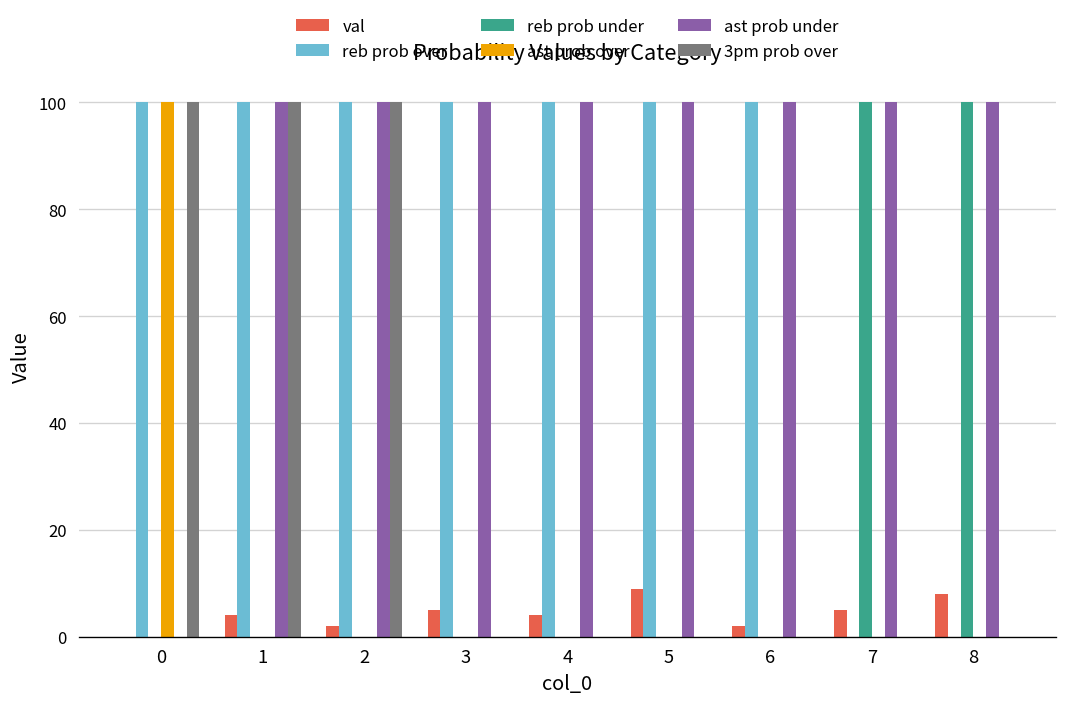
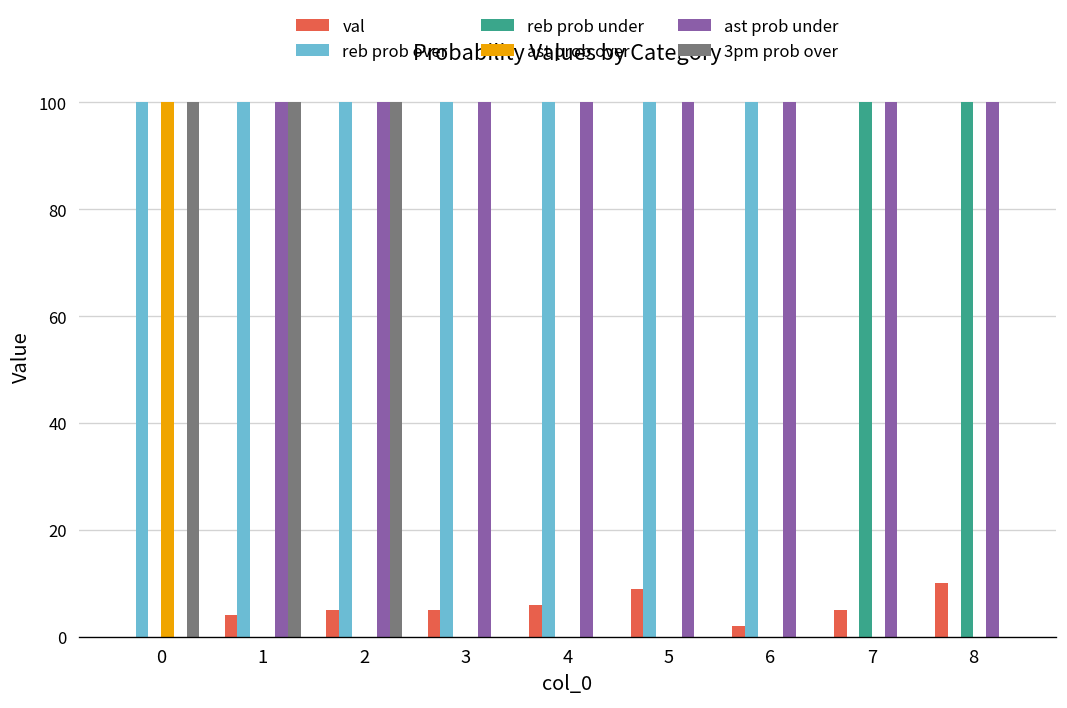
val, 2: 2 -> 5
val, 4: 4 -> 6
val, 8: 8 -> 10
